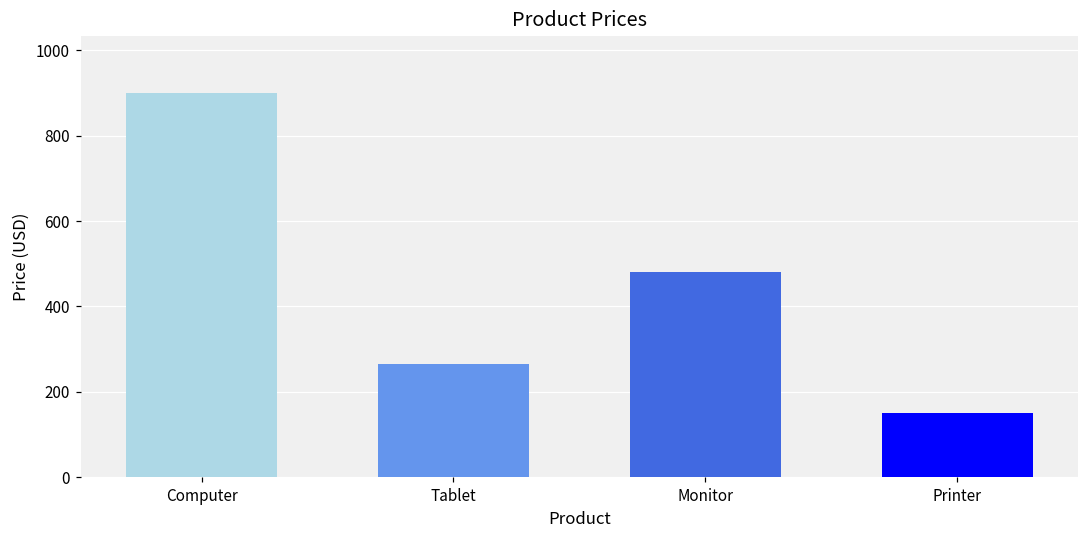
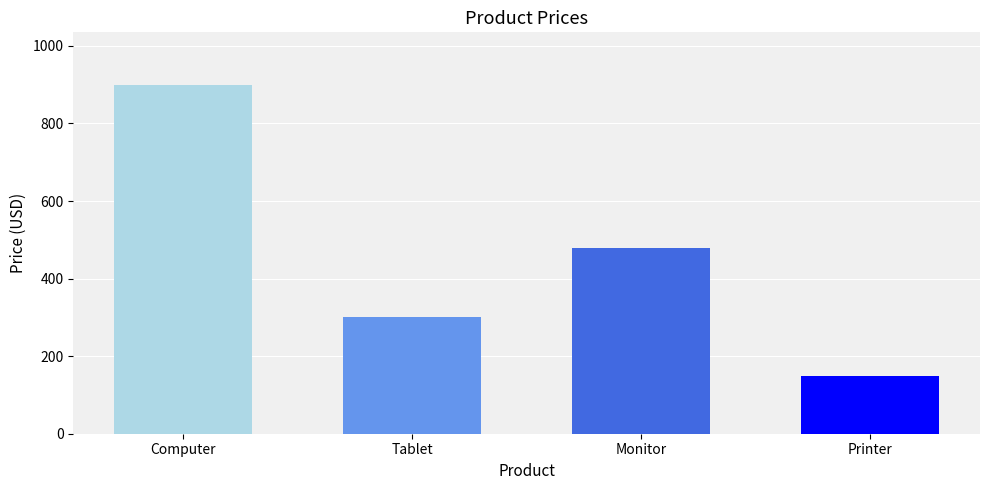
Tablet: 260 -> 300
